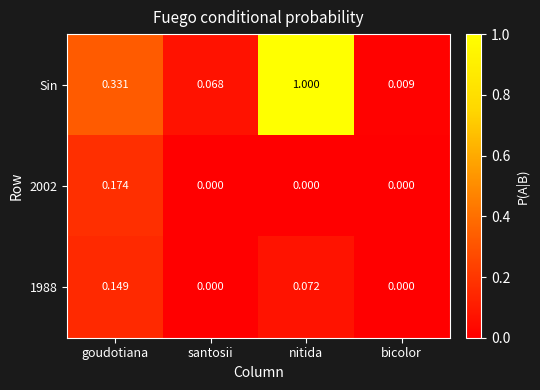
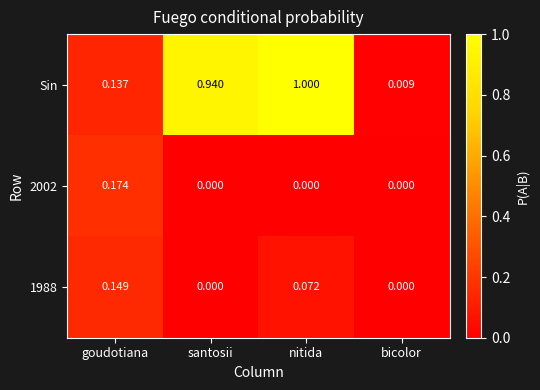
Sin, goudotiana: 0.331 -> 0.137
Sin, santosii: 0.068 -> 0.940
